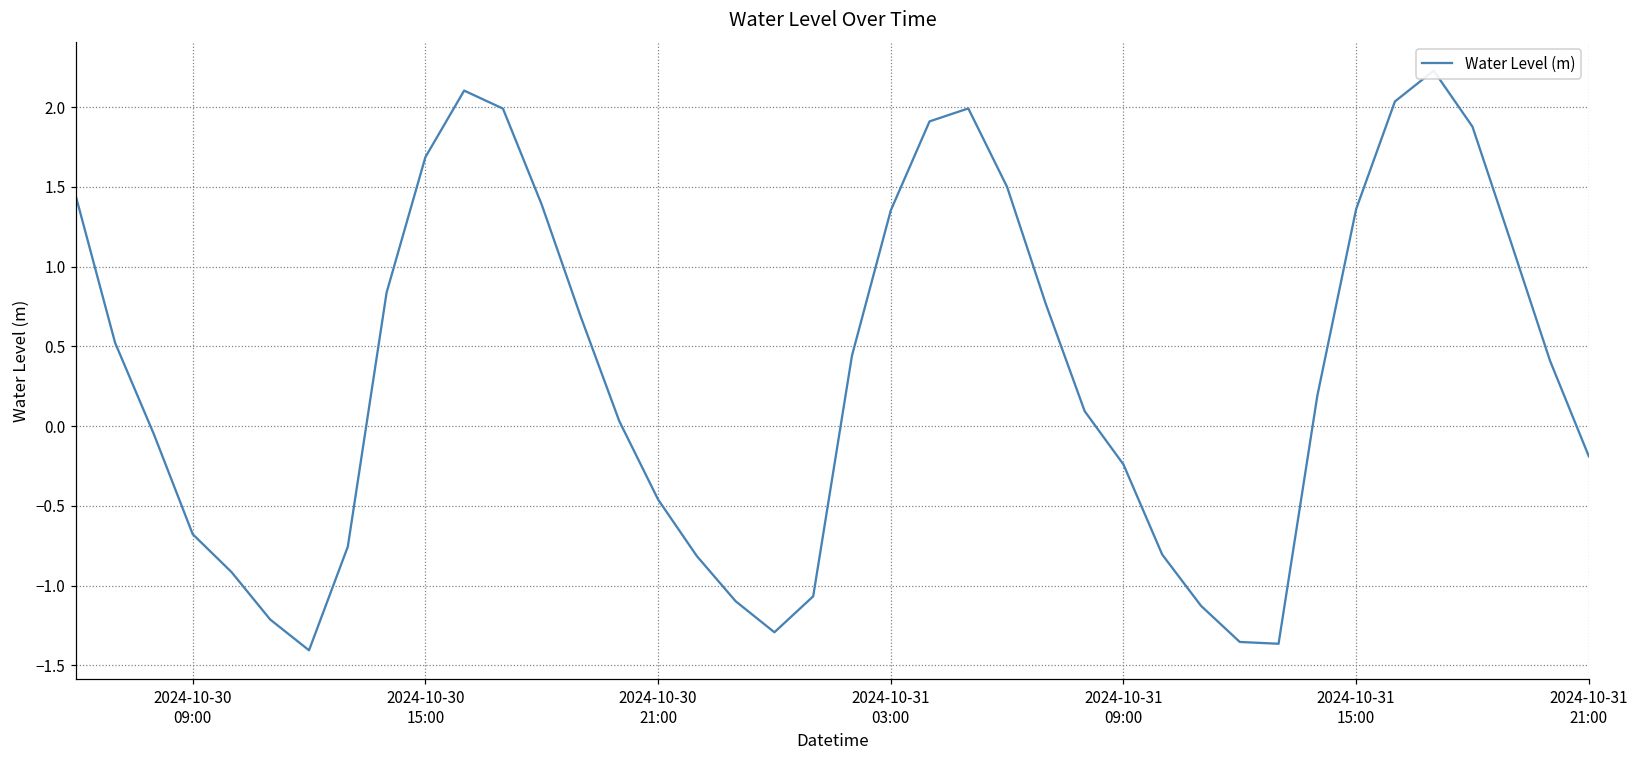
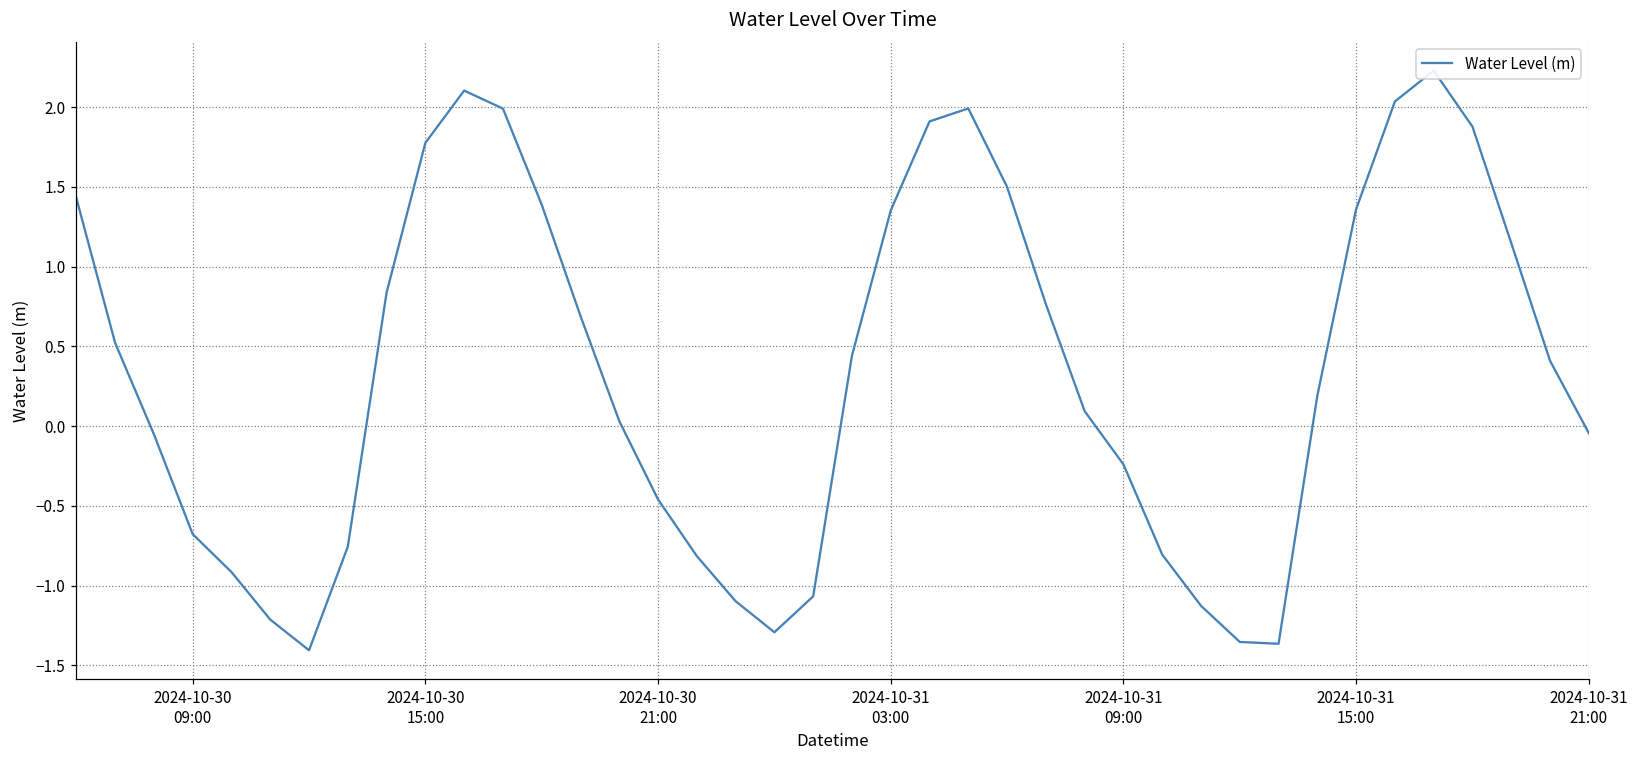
2024-10-30 15:00: 1.69 -> 1.78
2024-10-31 21:00: -0.19 -> -0.04
